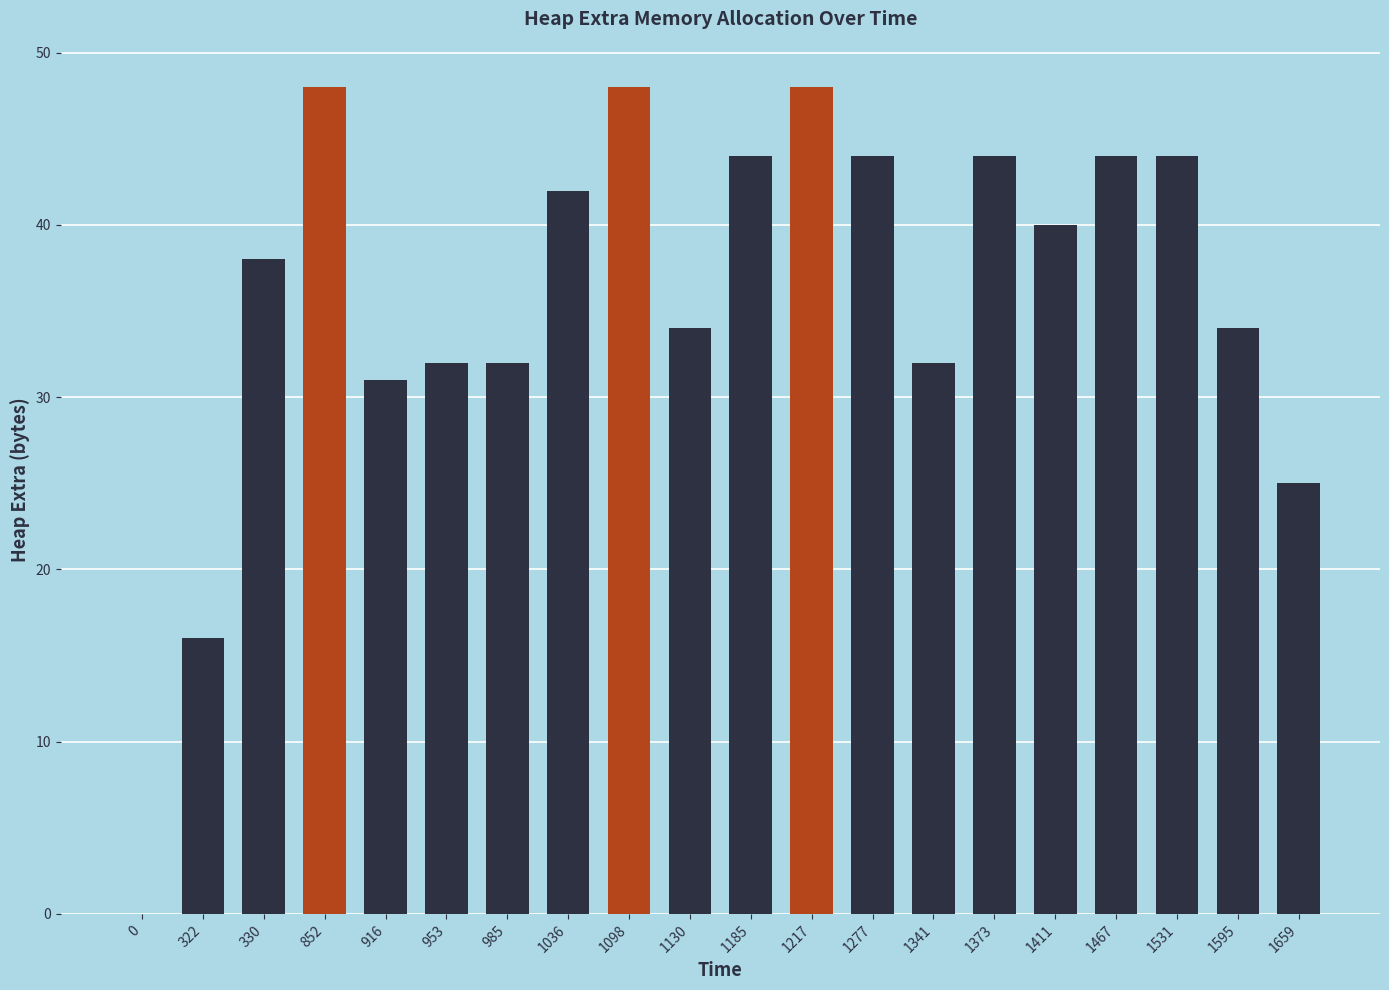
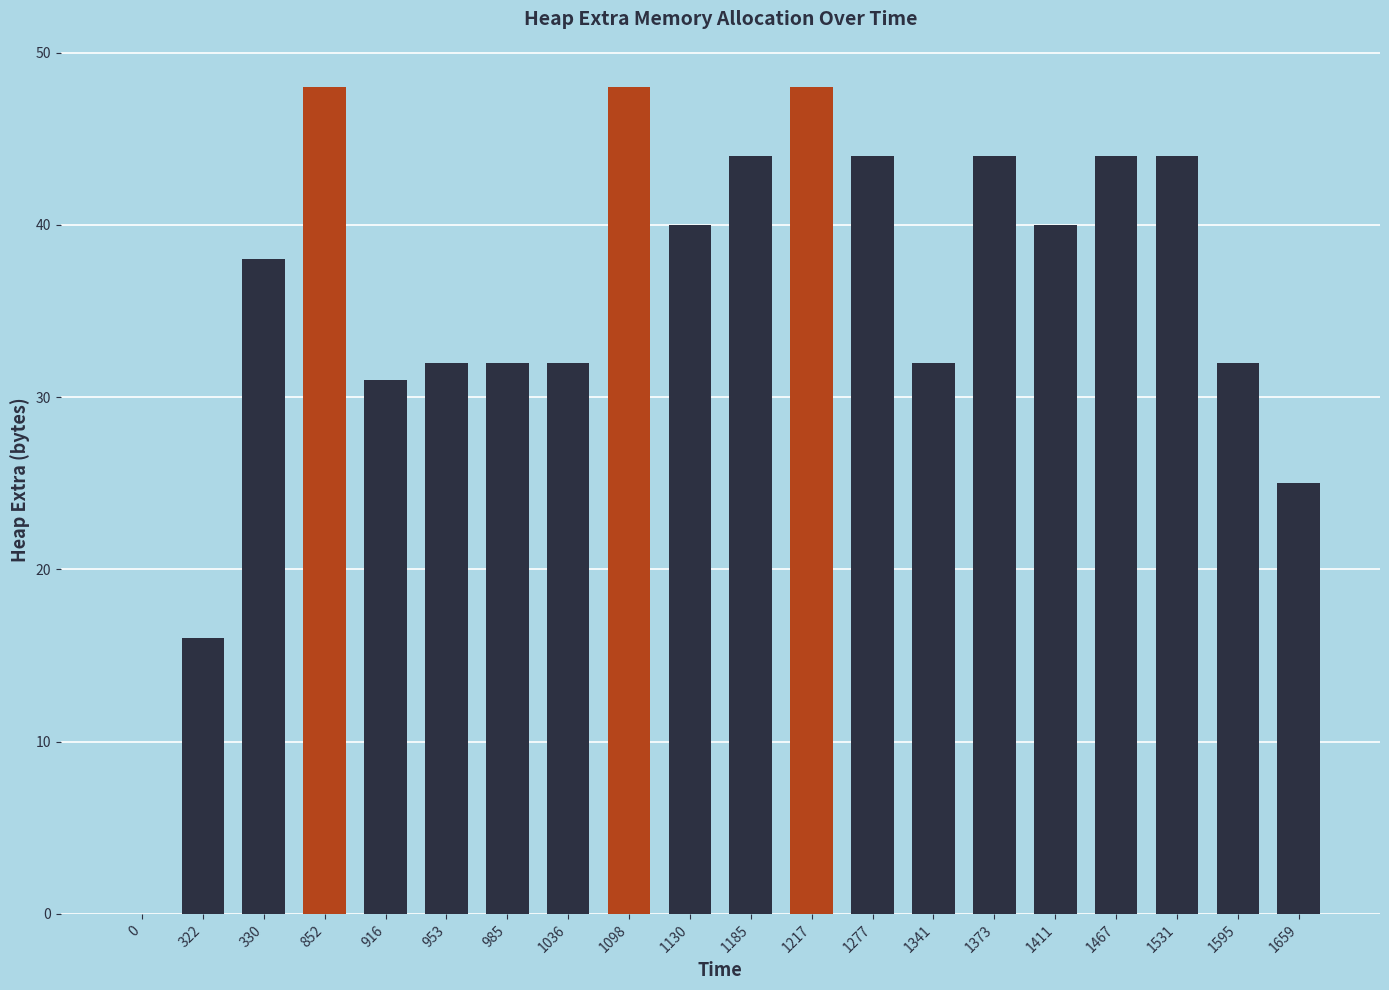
1036: 42 -> 32
1130: 34 -> 40
1595: 34 -> 32
